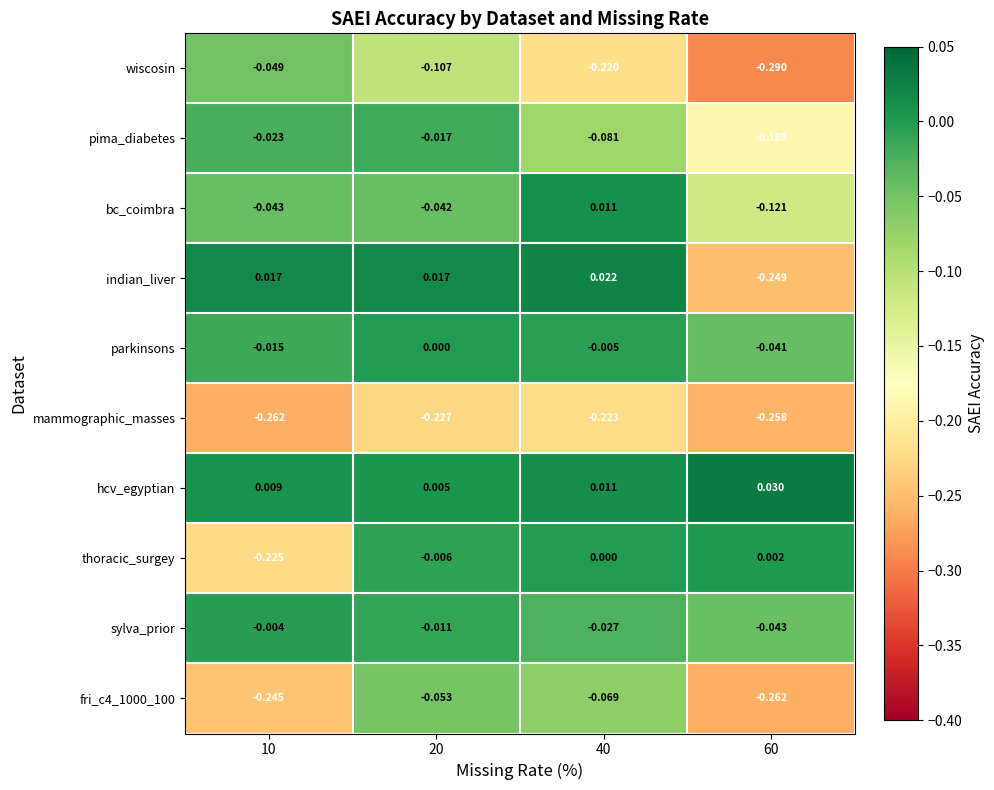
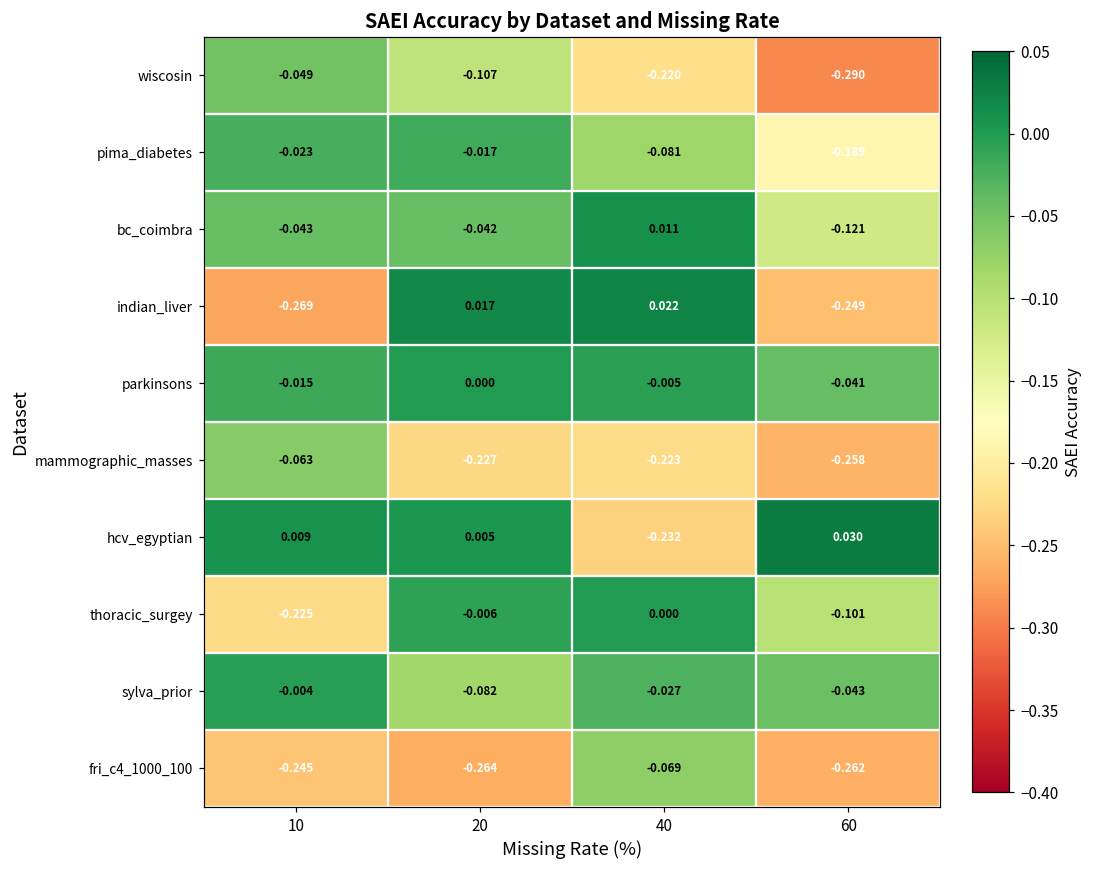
indian_liver, 10: 0.017 -> -0.269
mammographic_masses, 10: -0.262 -> -0.063
hcv_egyptian, 40: 0.011 -> -0.232
thoracic_surgey, 60: 0.002 -> -0.101
sylva_prior, 20: -0.011 -> -0.082
fri_c4_1000_100, 20: -0.053 -> -0.264
